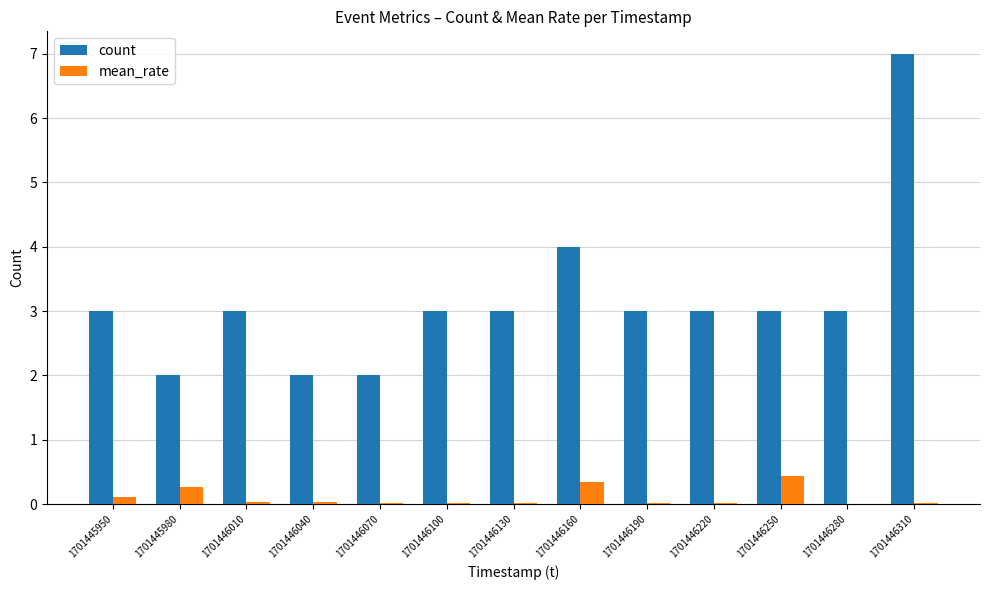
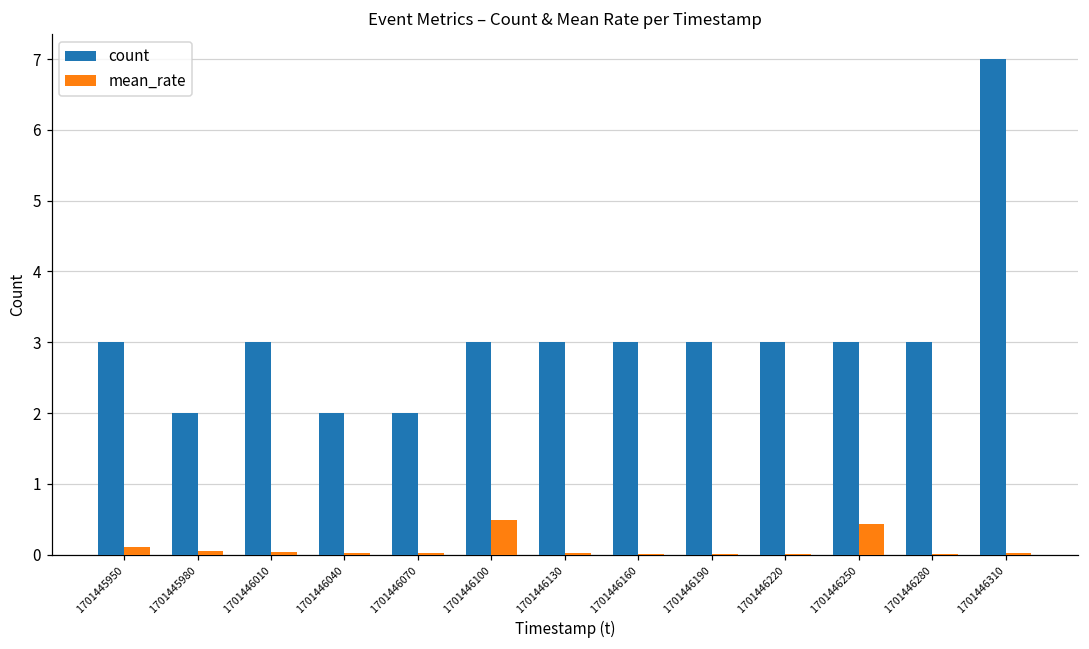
mean_rate, 1701445980: 0.3 -> 0.1
mean_rate, 1701446100: 0.0 -> 0.5
count, 1701446160: 4 -> 3
mean_rate, 1701446160: 0.3 -> 0.0
